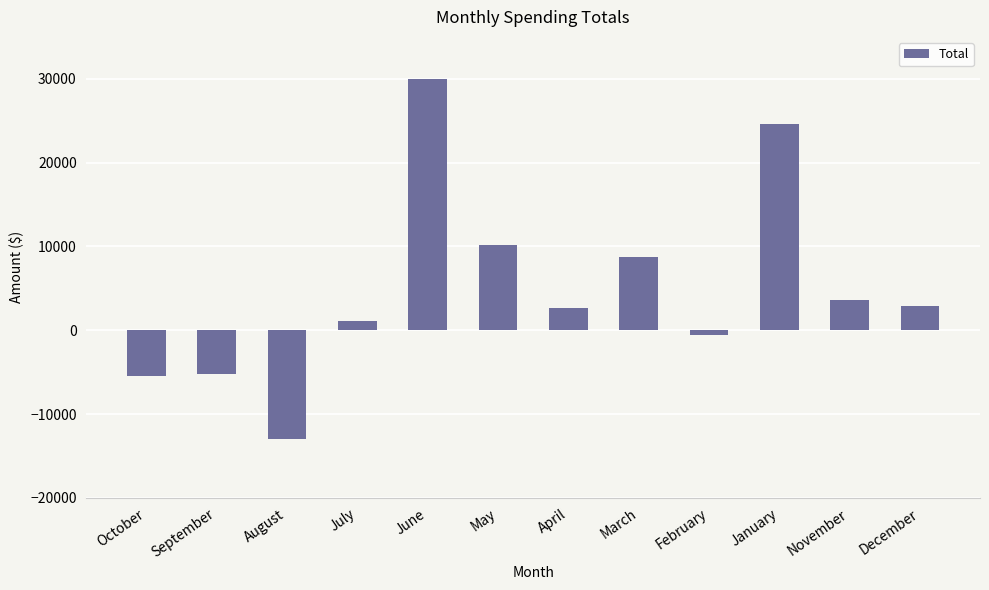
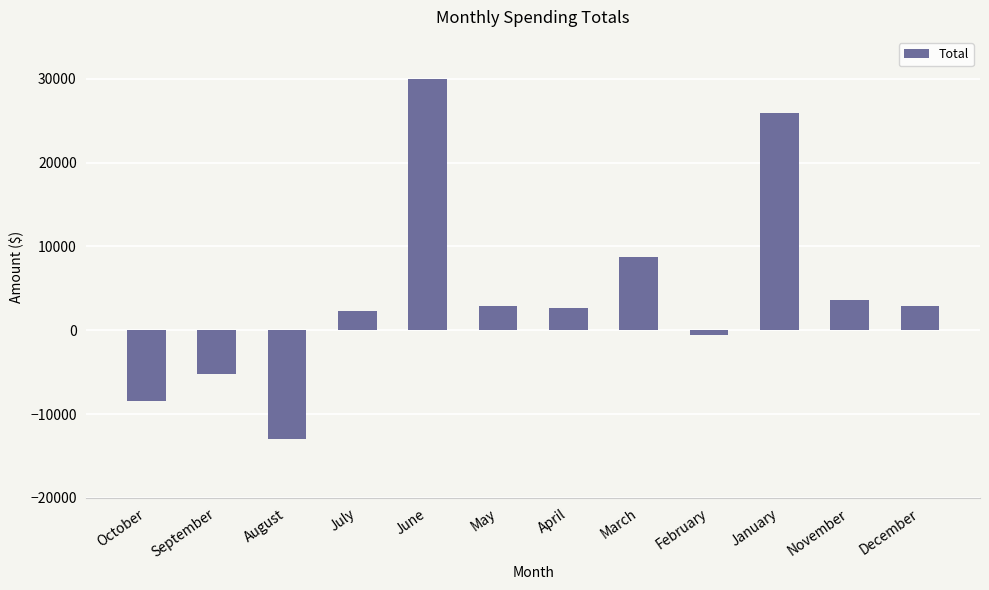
October: -5000 -> -8000
July: 1000 -> 2000
May: 10000 -> 3000
January: 25000 -> 26000
